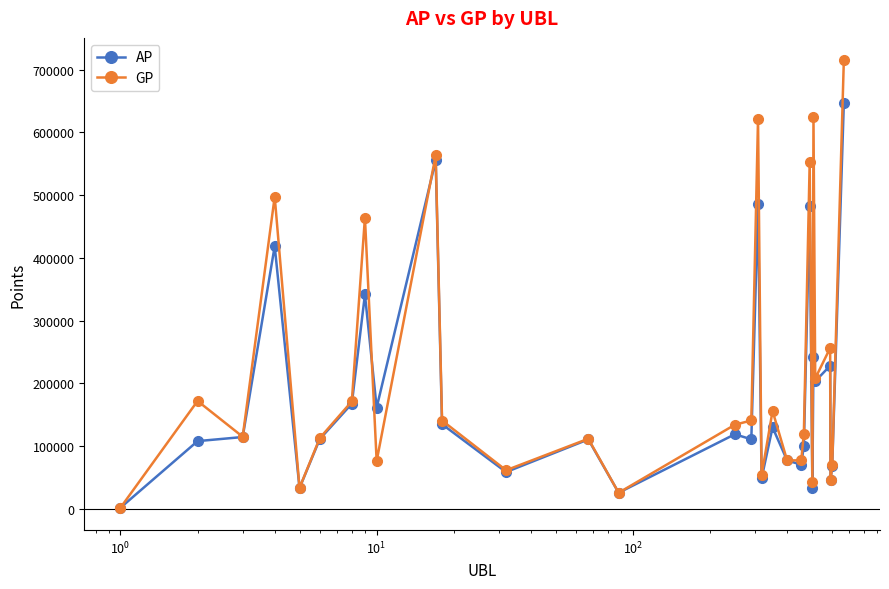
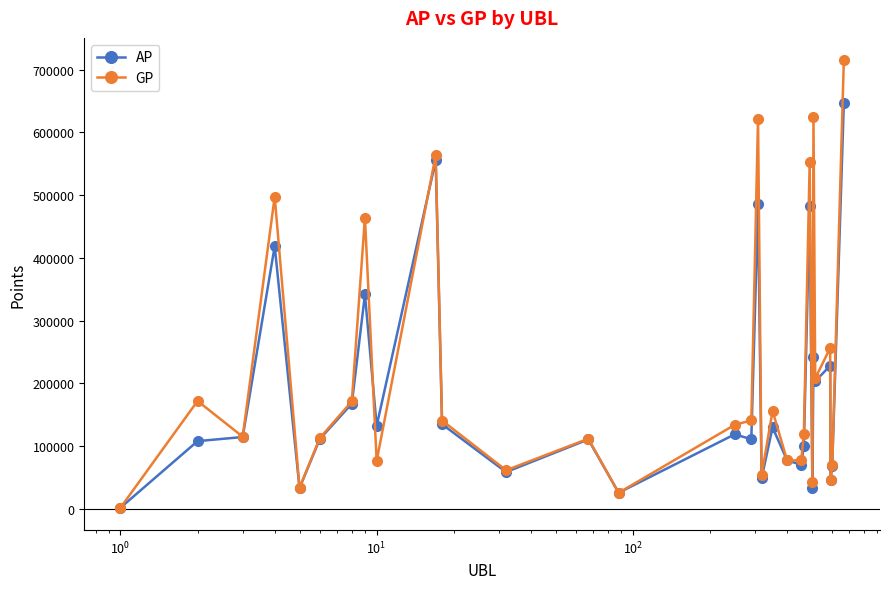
AP, 10^1: 160000 -> 130000
